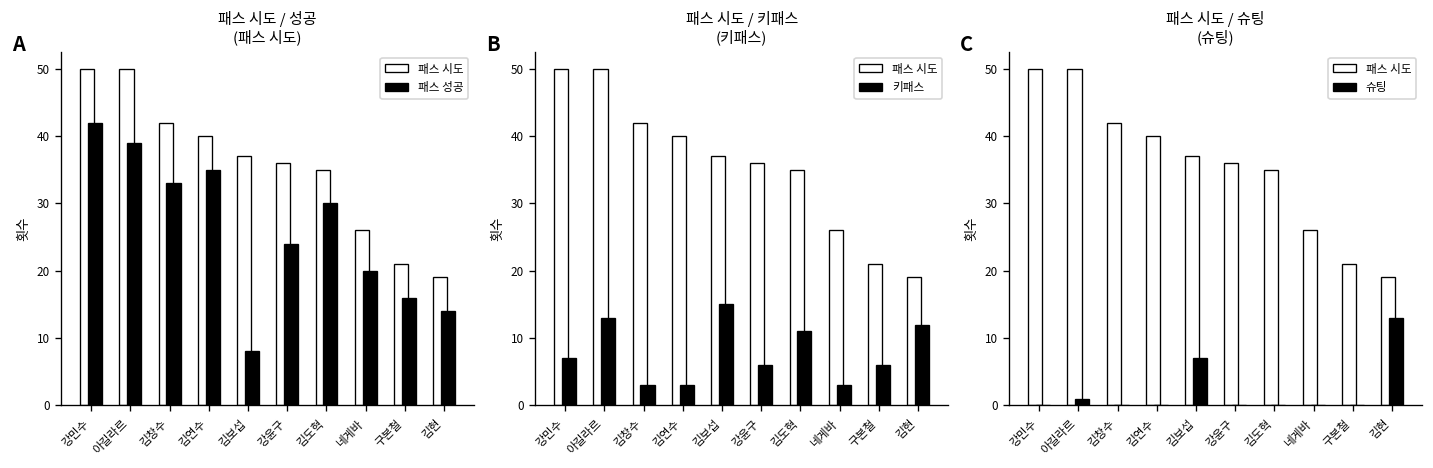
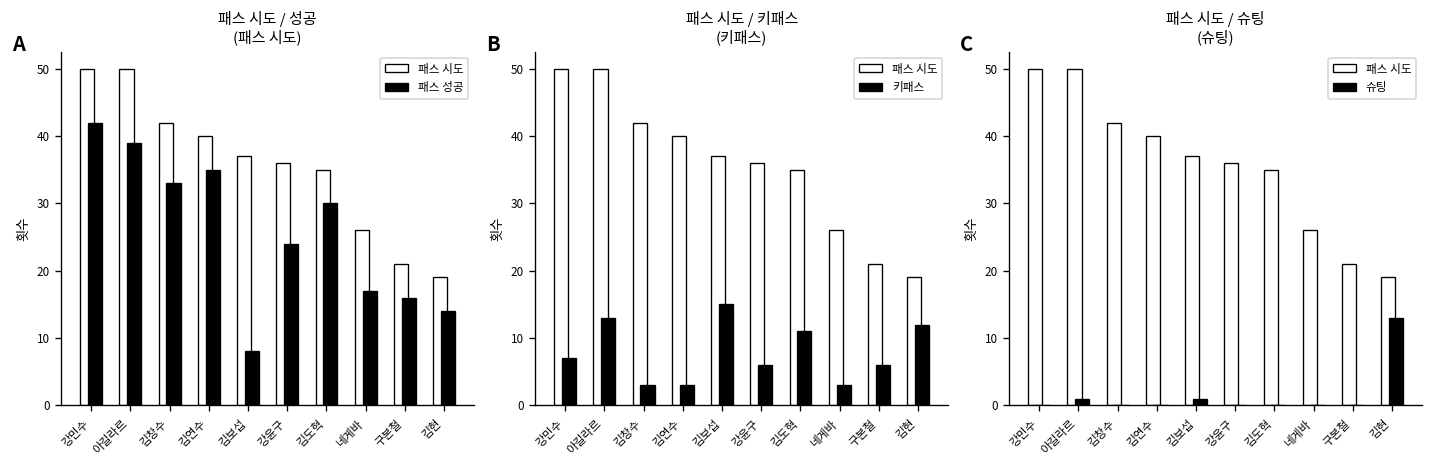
패스 시도 / 성공 (패스 시도), 패스 성공, 네게바: 20 -> 17
패스 시도 / 슈팅 (슈팅), 슈팅, 김보섭: 7 -> 1
